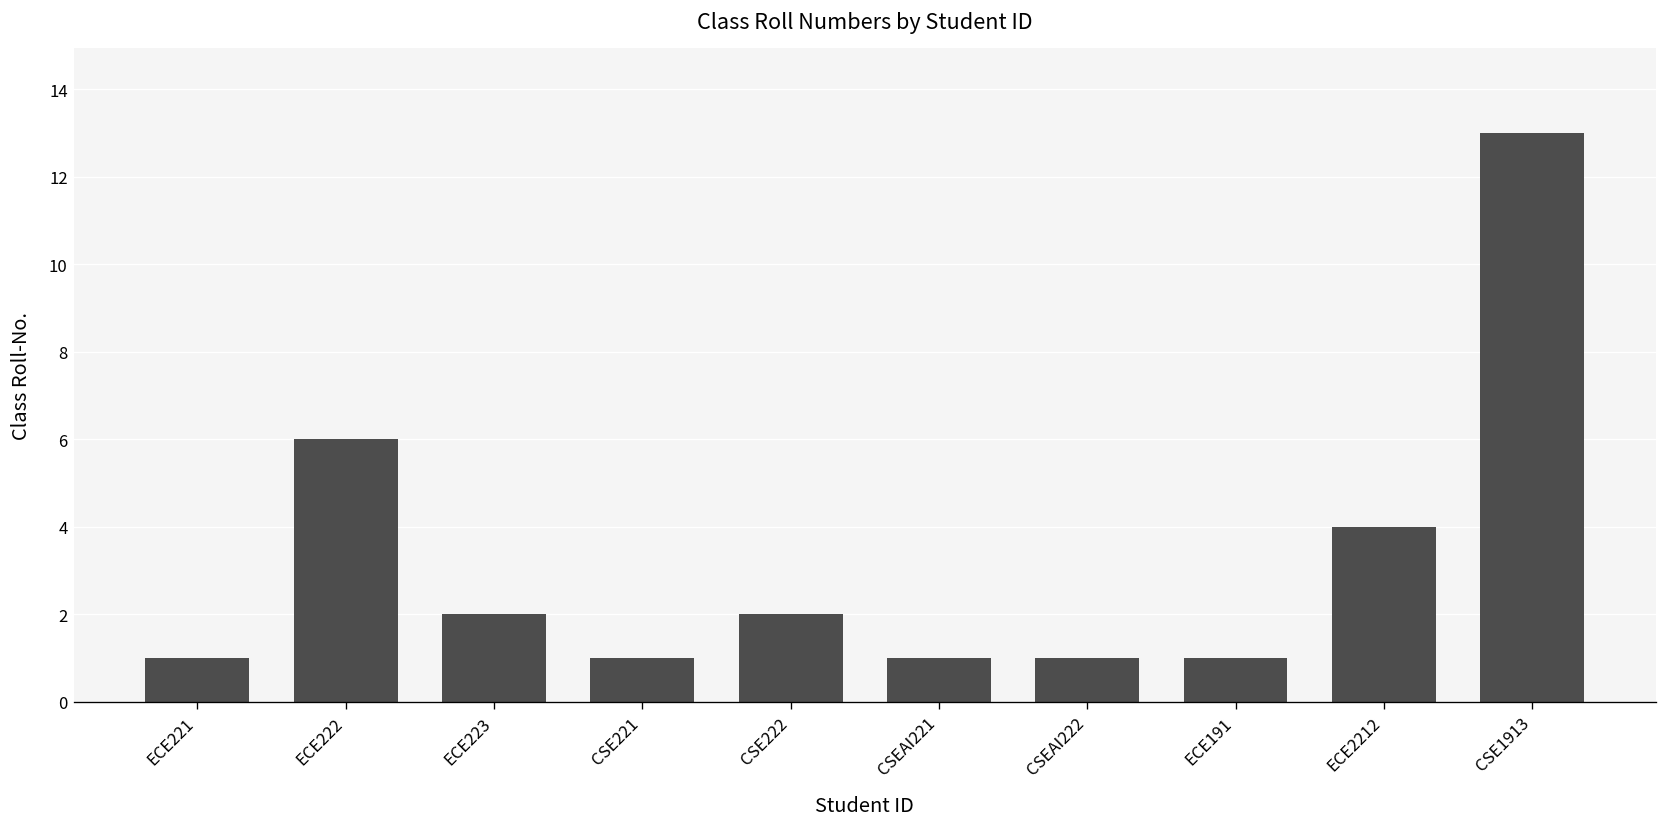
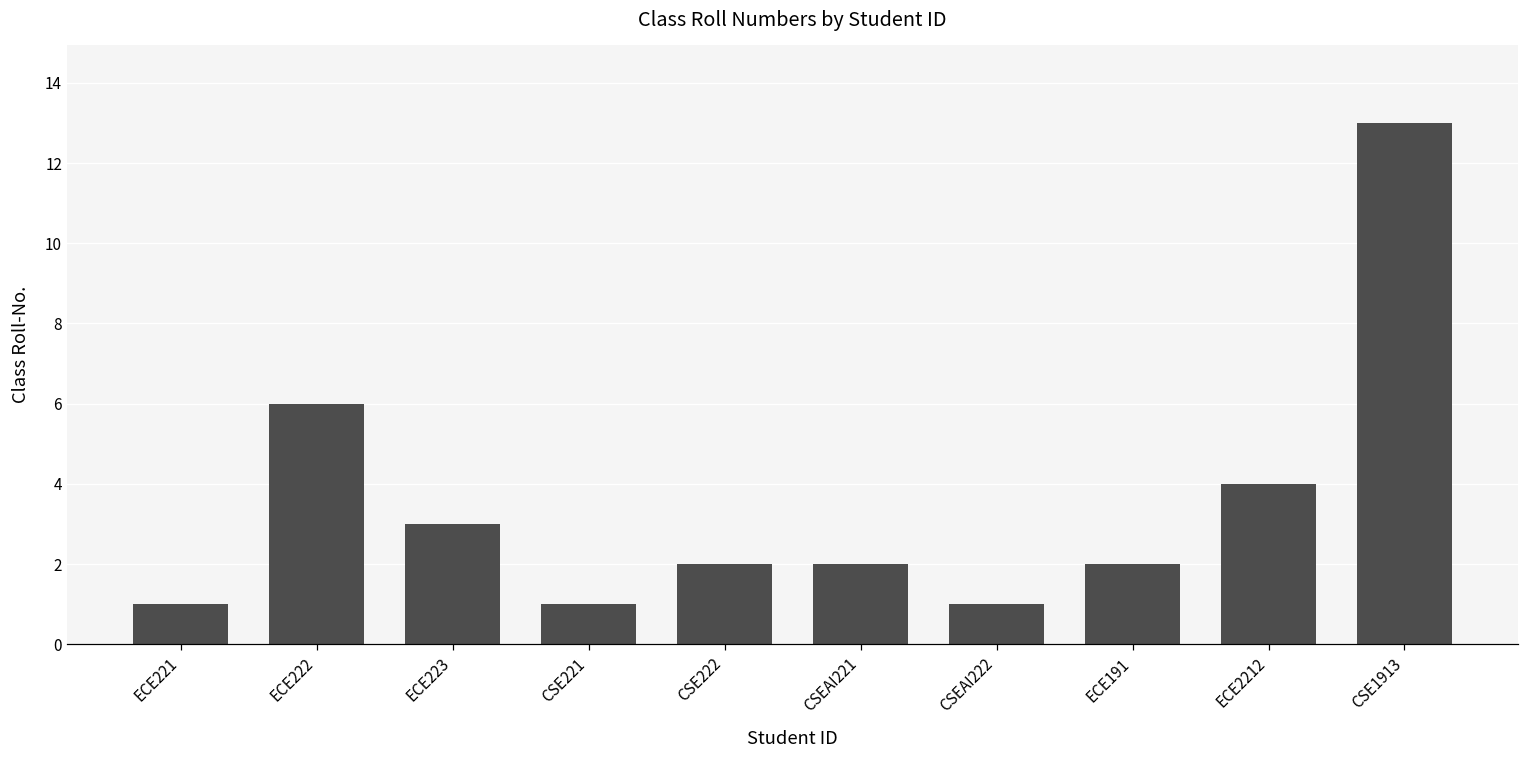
ECE223: 2 -> 3
CSEAI221: 1 -> 2
ECE191: 1 -> 2
